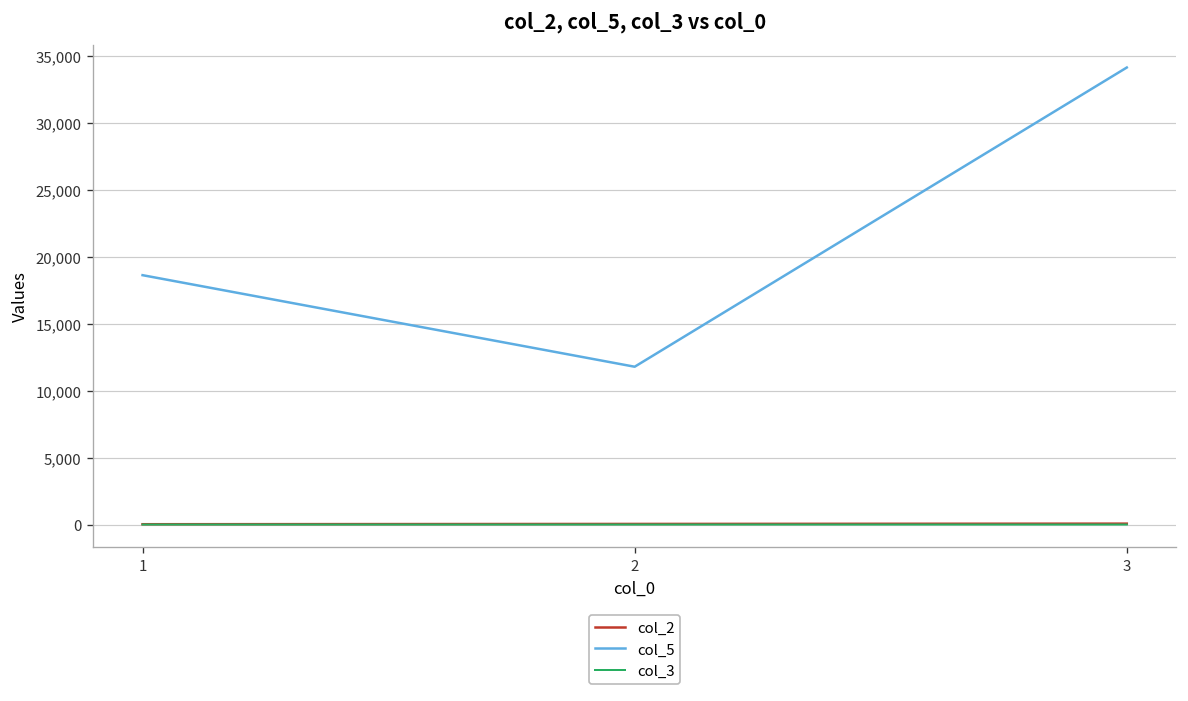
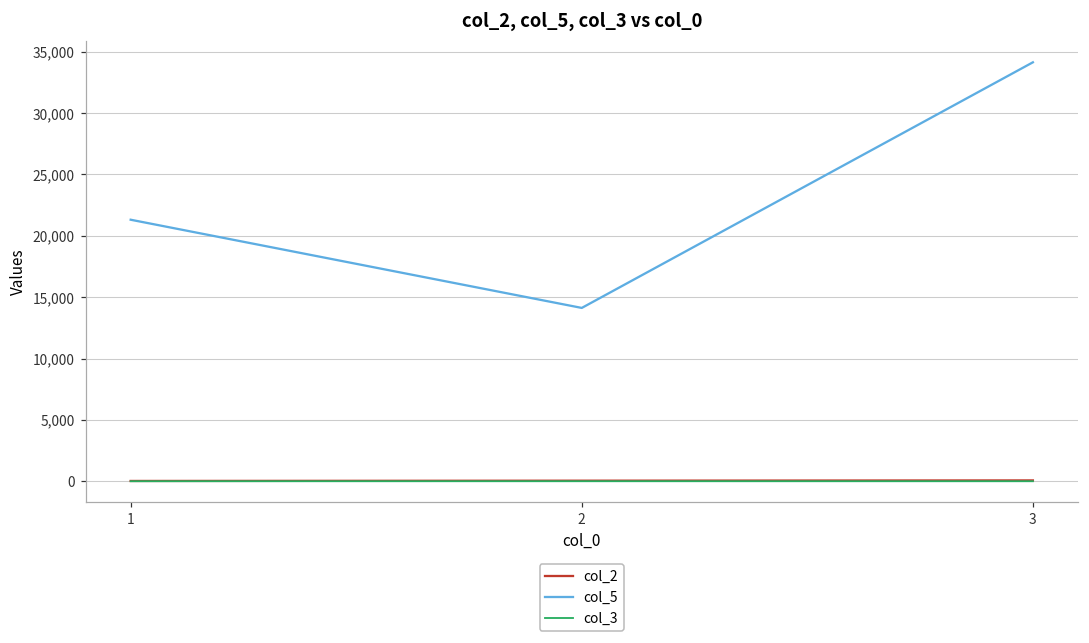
col_5, 1: 18,600 -> 21,300
col_5, 2: 11,800 -> 14,100
